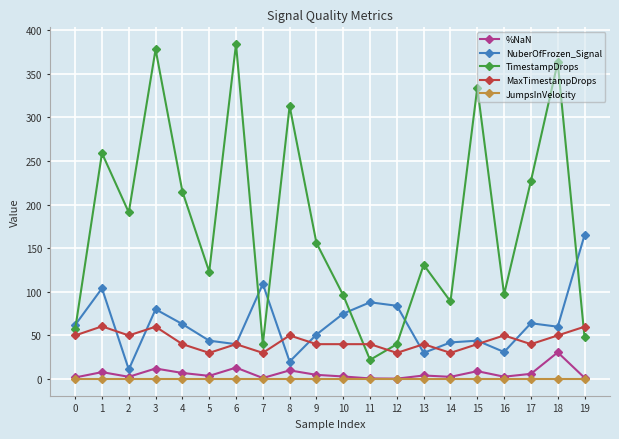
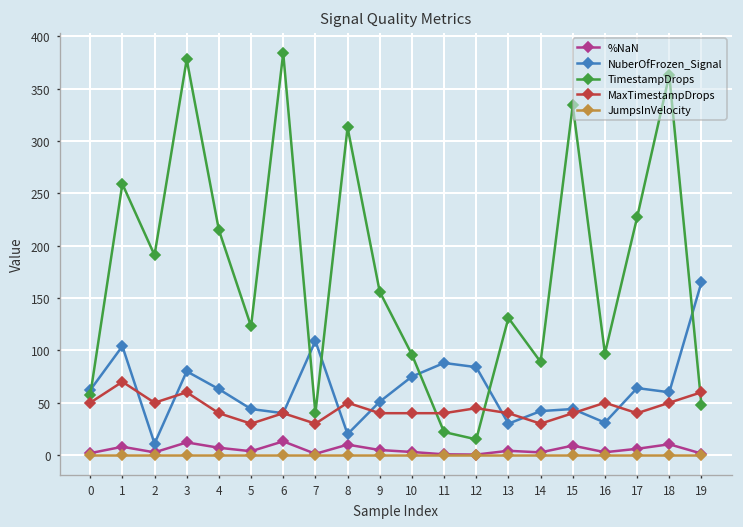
MaxTimestampDrops, 1: 60 -> 70
TimestampDrops, 12: 40 -> 20
MaxTimestampDrops, 12: 30 -> 40
%NaN, 18: 30 -> 10
